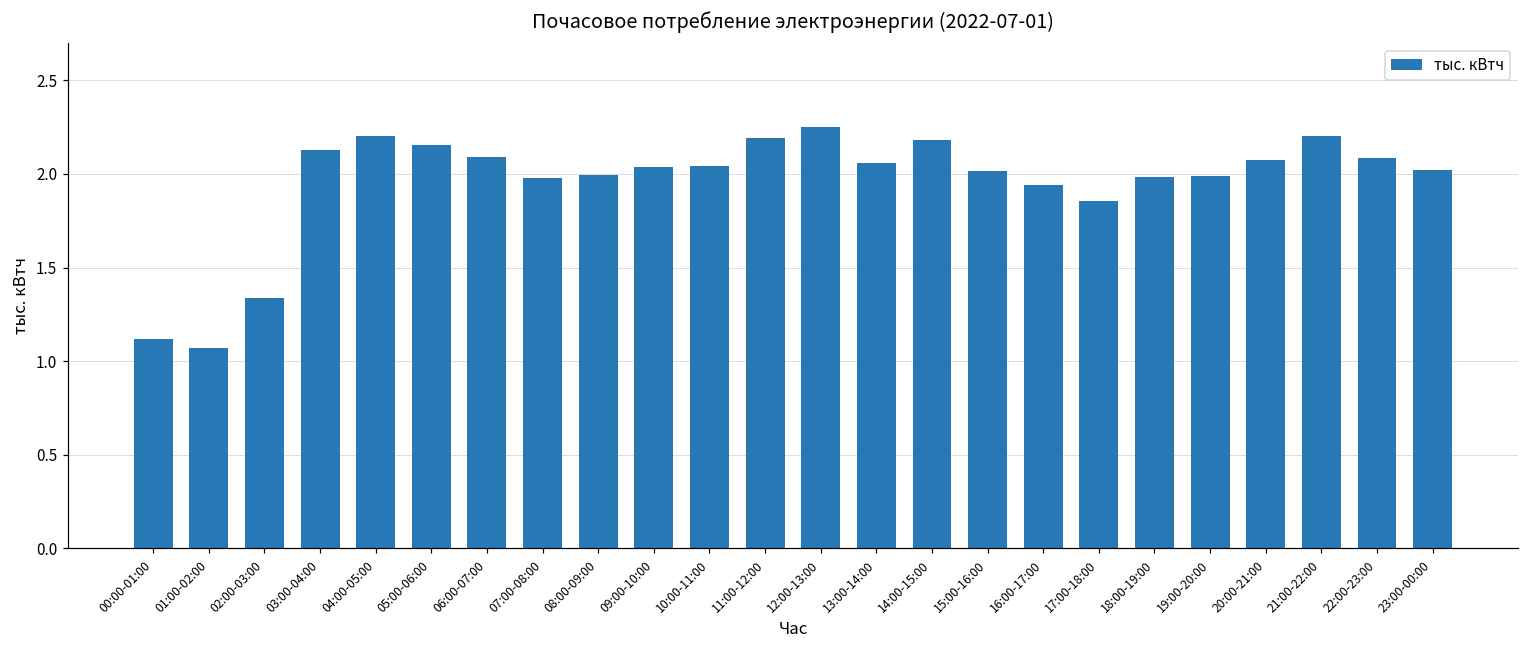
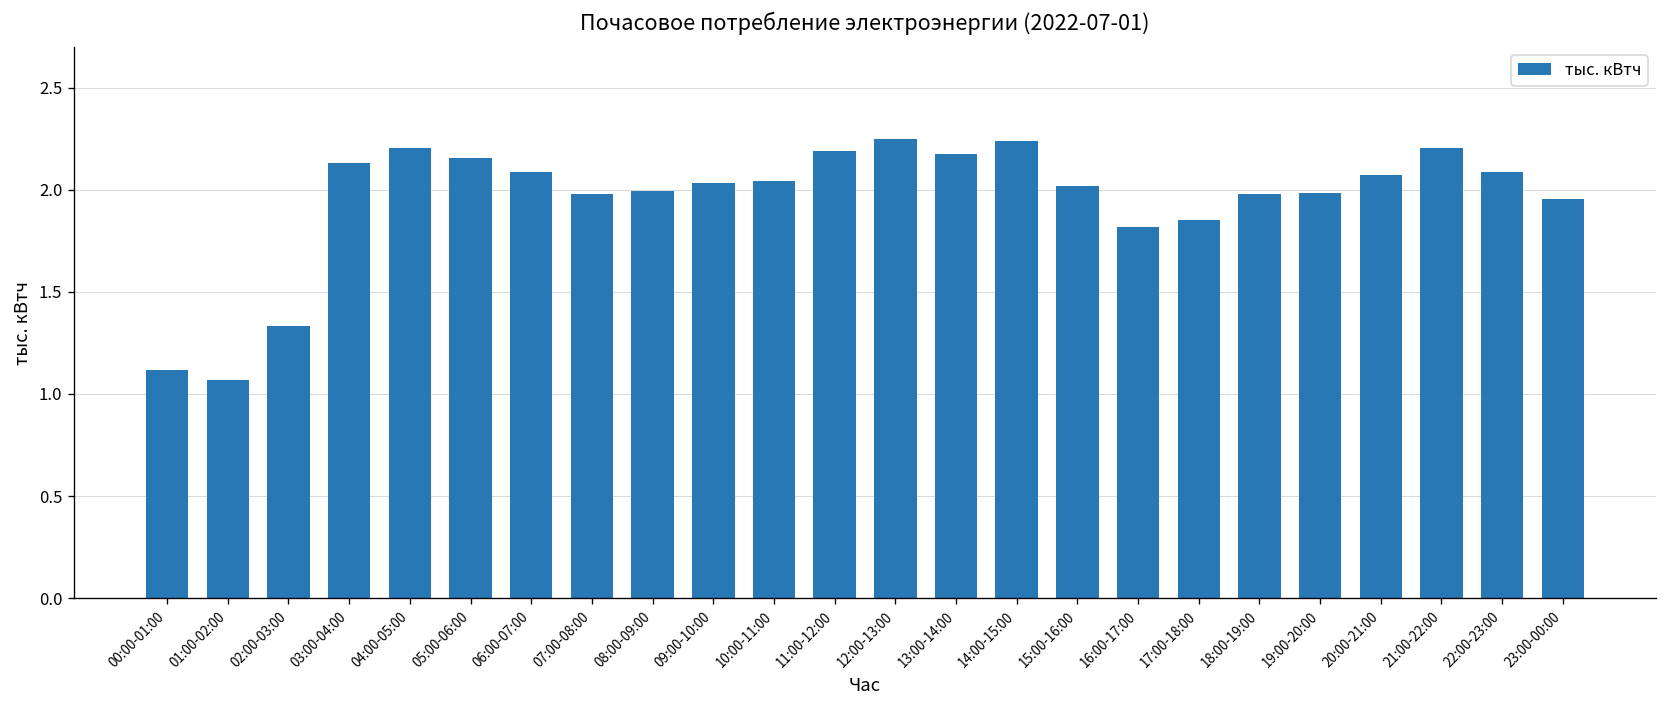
13:00-14:00: 2.06 -> 2.18
14:00-15:00: 2.18 -> 2.24
16:00-17:00: 1.94 -> 1.82
23:00-00:00: 2.02 -> 1.95
